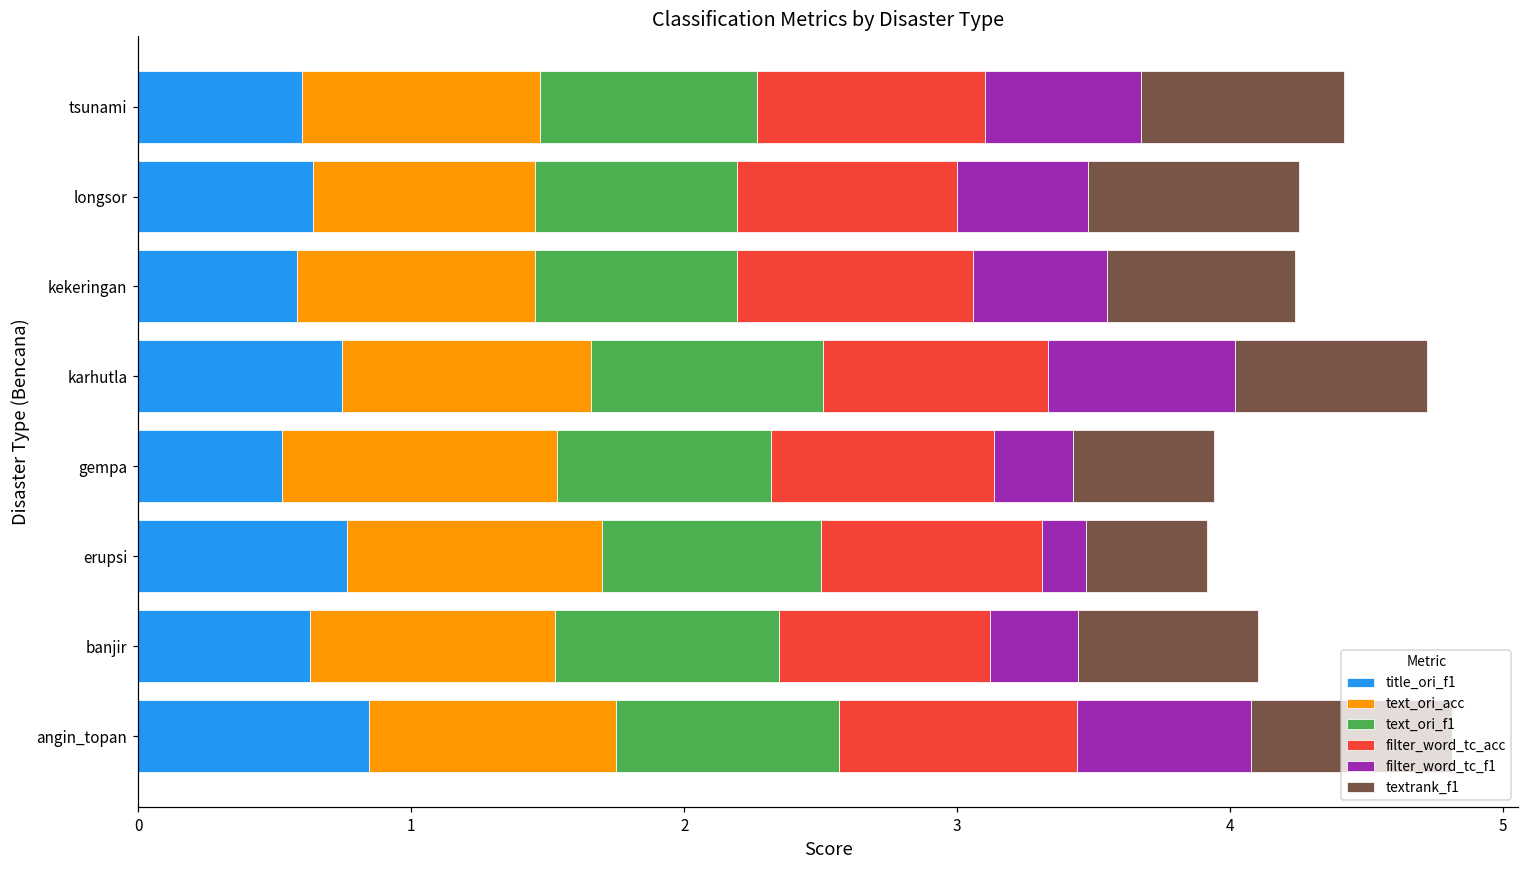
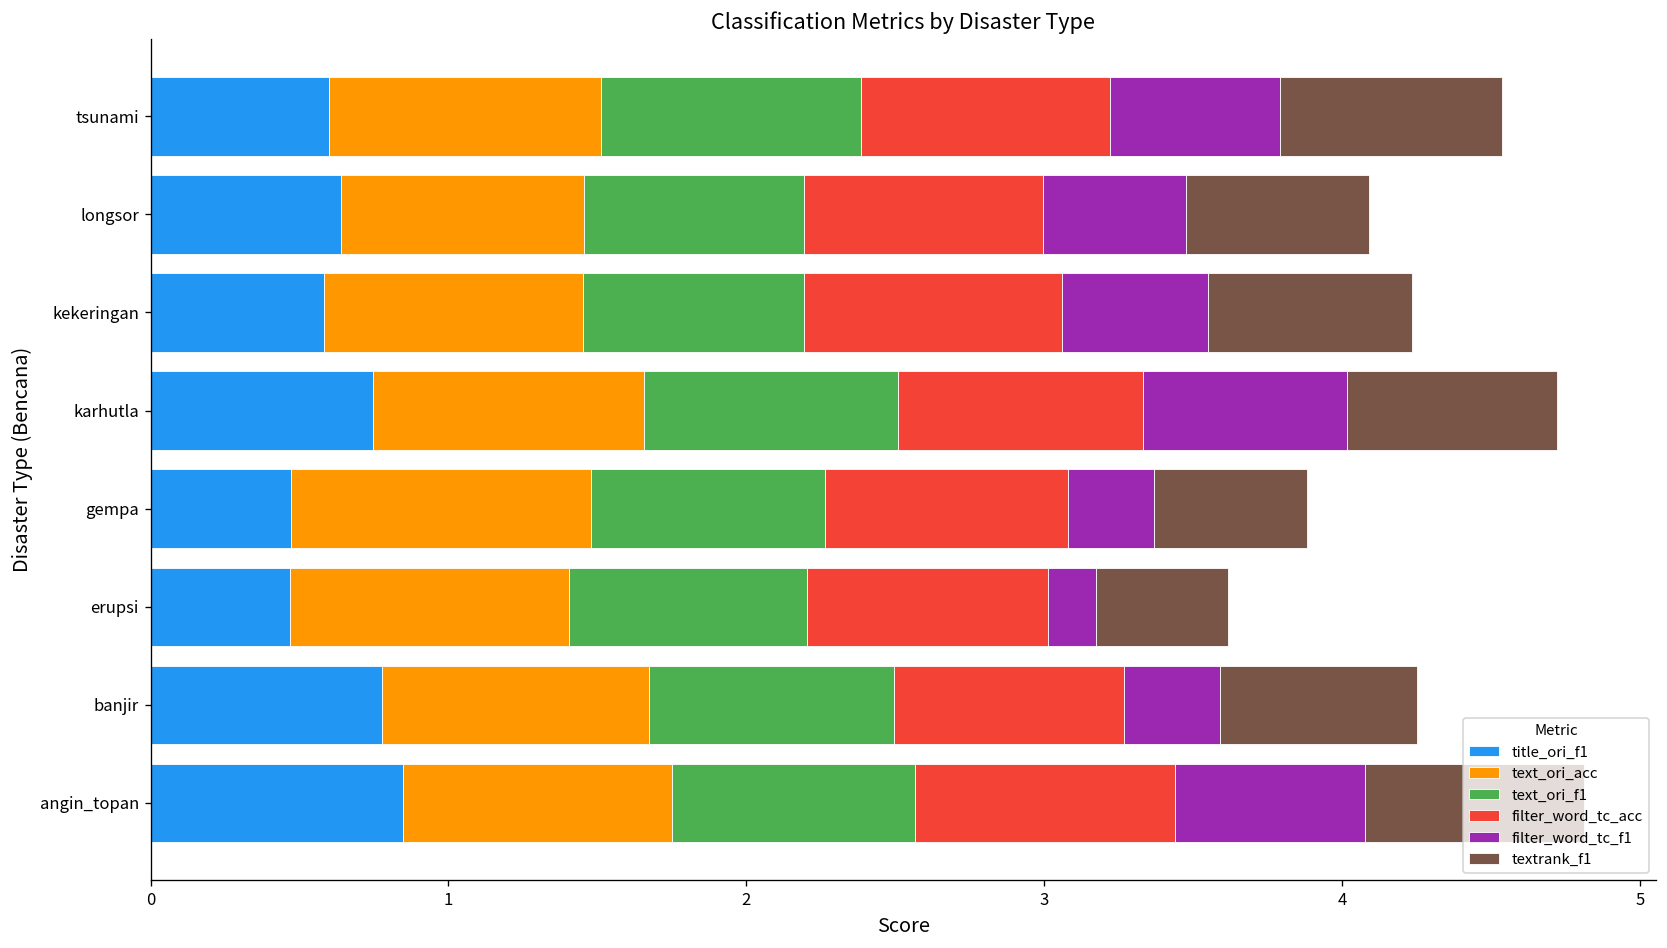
text_ori_acc, tsunami: 0.88 -> 0.92
text_ori_f1, tsunami: 0.79 -> 0.87
textrank_f1, longsor: 0.77 -> 0.61
title_ori_f1, gempa: 0.53 -> 0.47
title_ori_f1, erupsi: 0.77 -> 0.47
title_ori_f1, banjir: 0.63 -> 0.78
